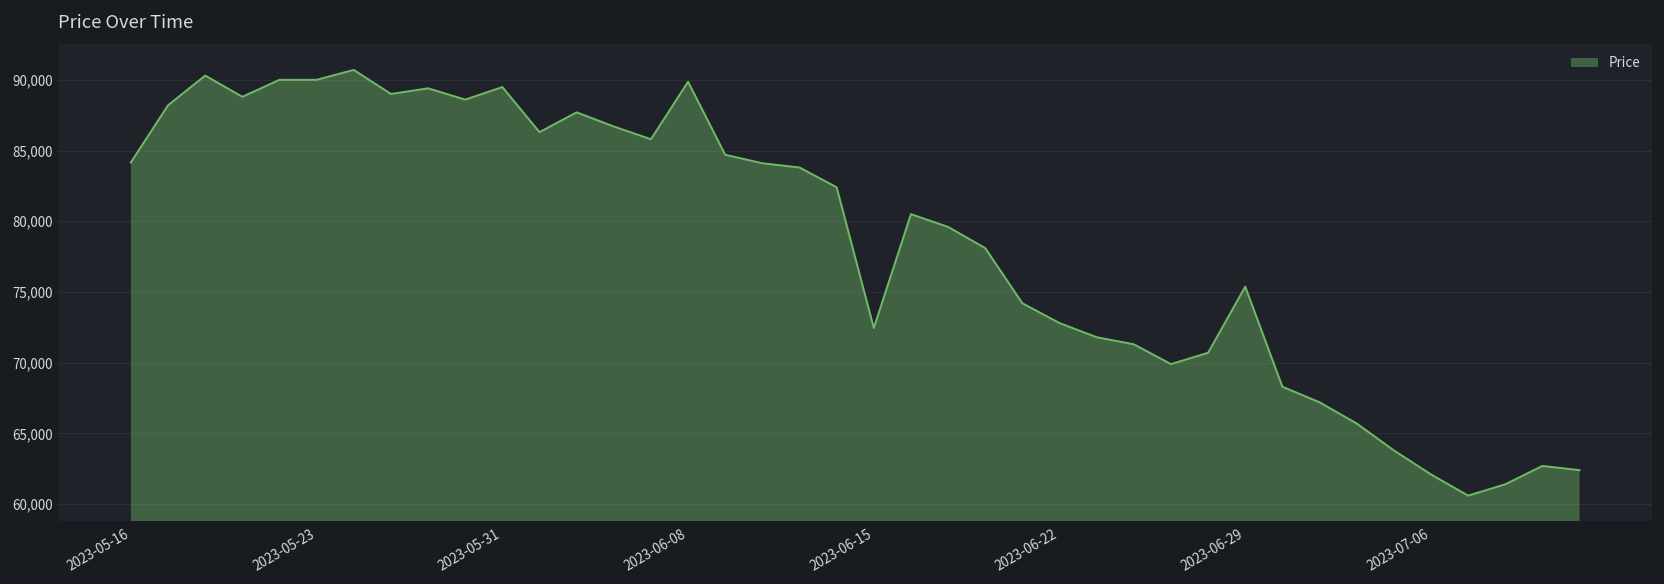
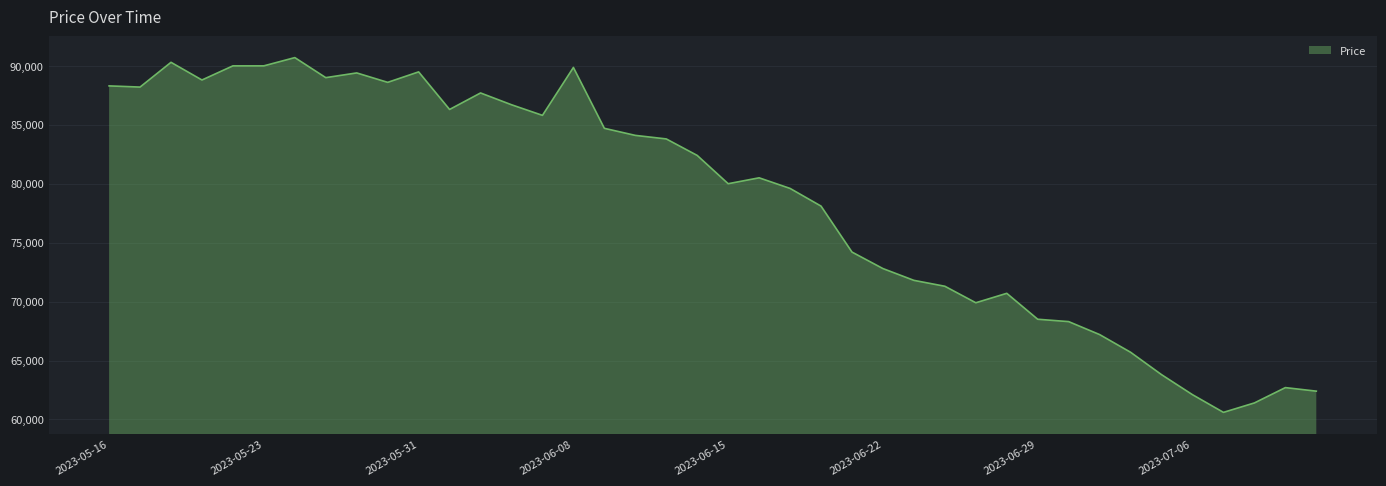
2023-05-16: 84,200 -> 88,300
2023-06-15: 72,500 -> 80,000
2023-06-29: 75,400 -> 68,500
